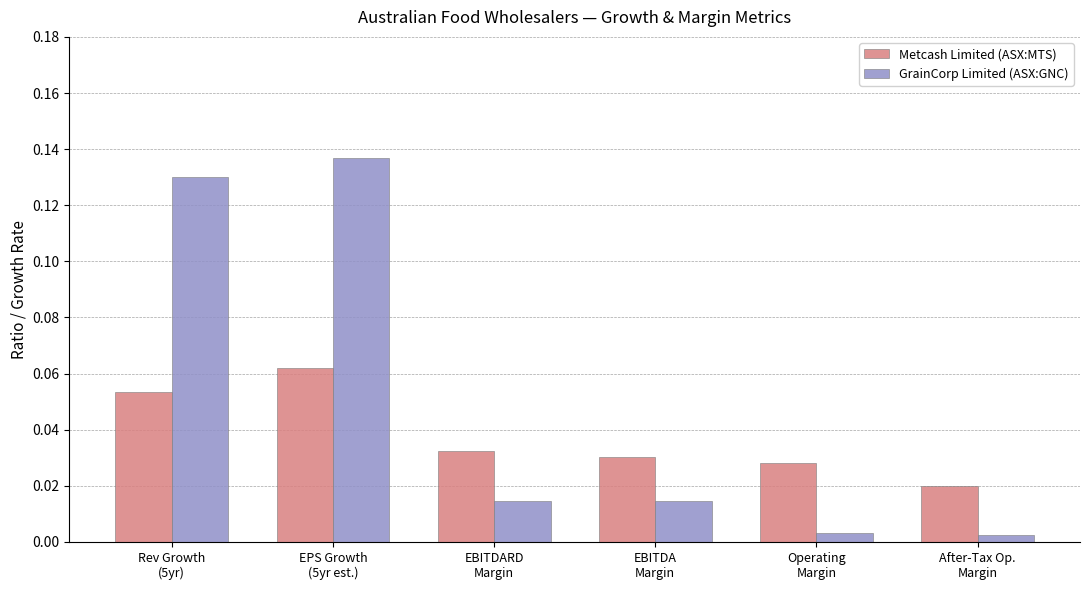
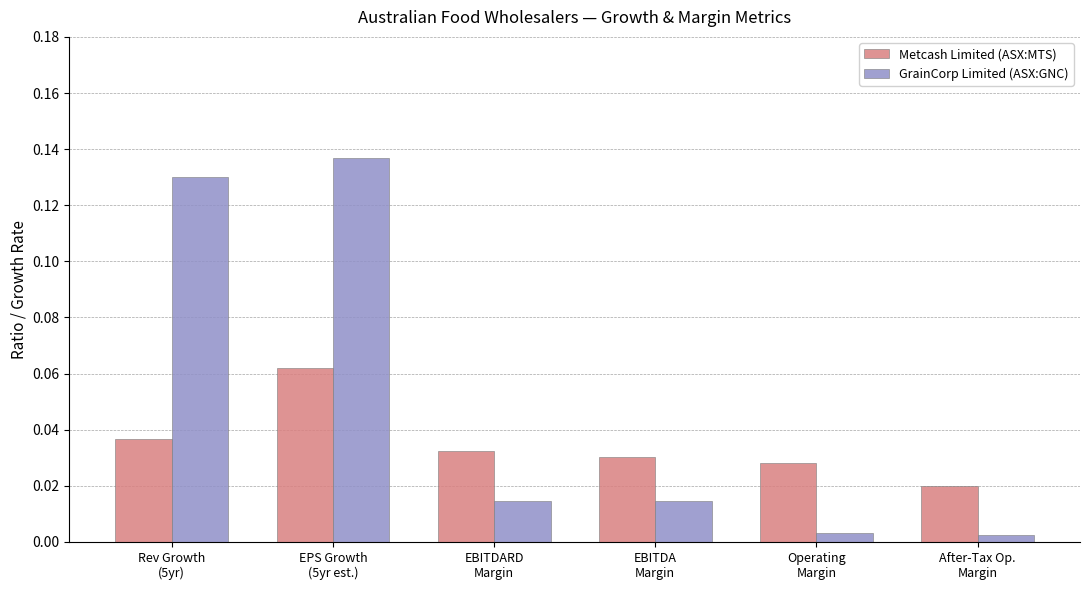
Metcash Limited (ASX:MTS), Rev Growth (5yr): 0.053 -> 0.037
